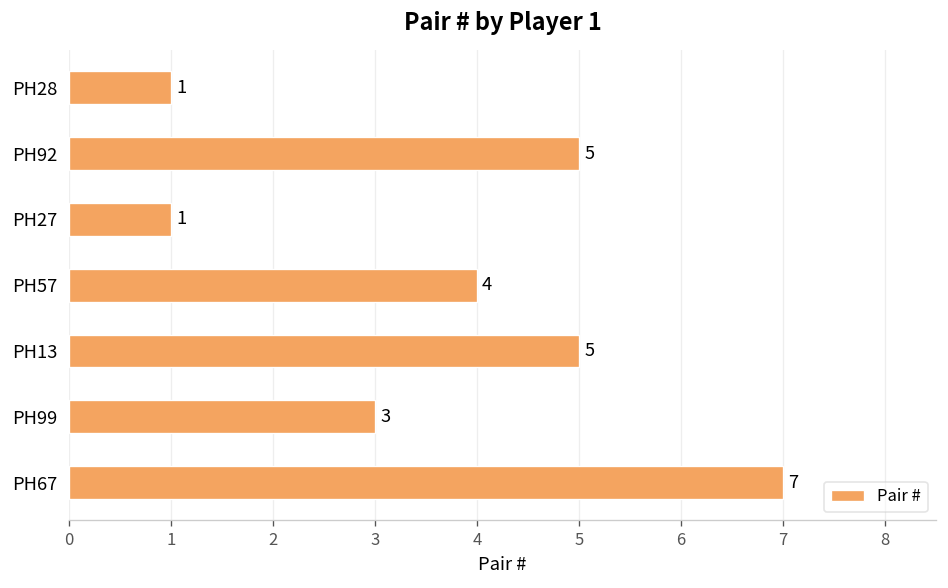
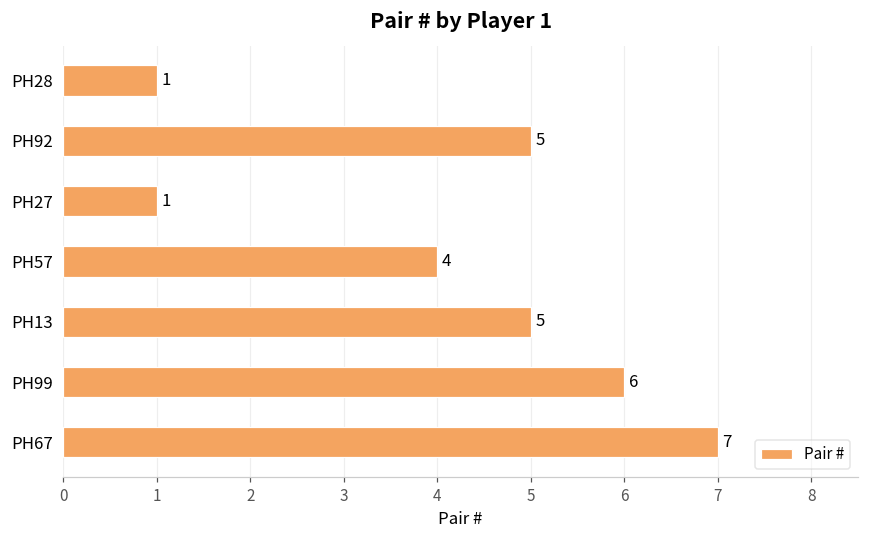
PH99: 3 -> 6
